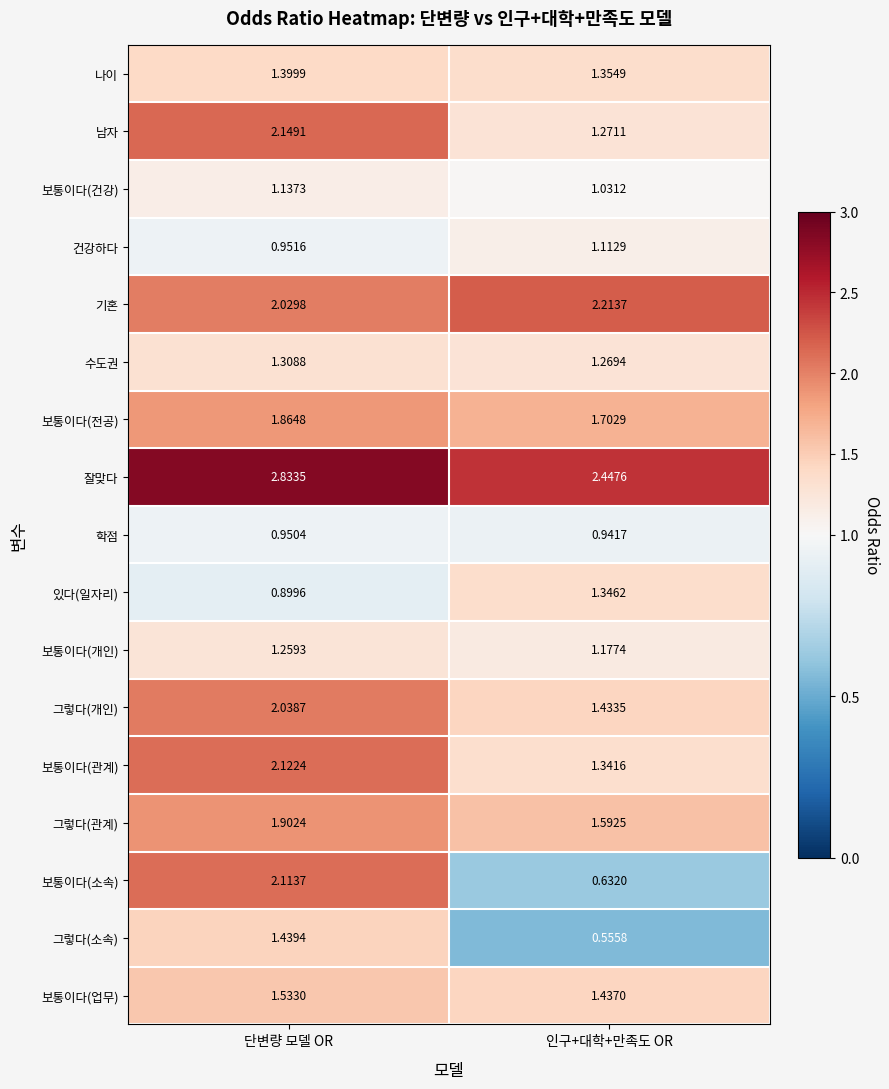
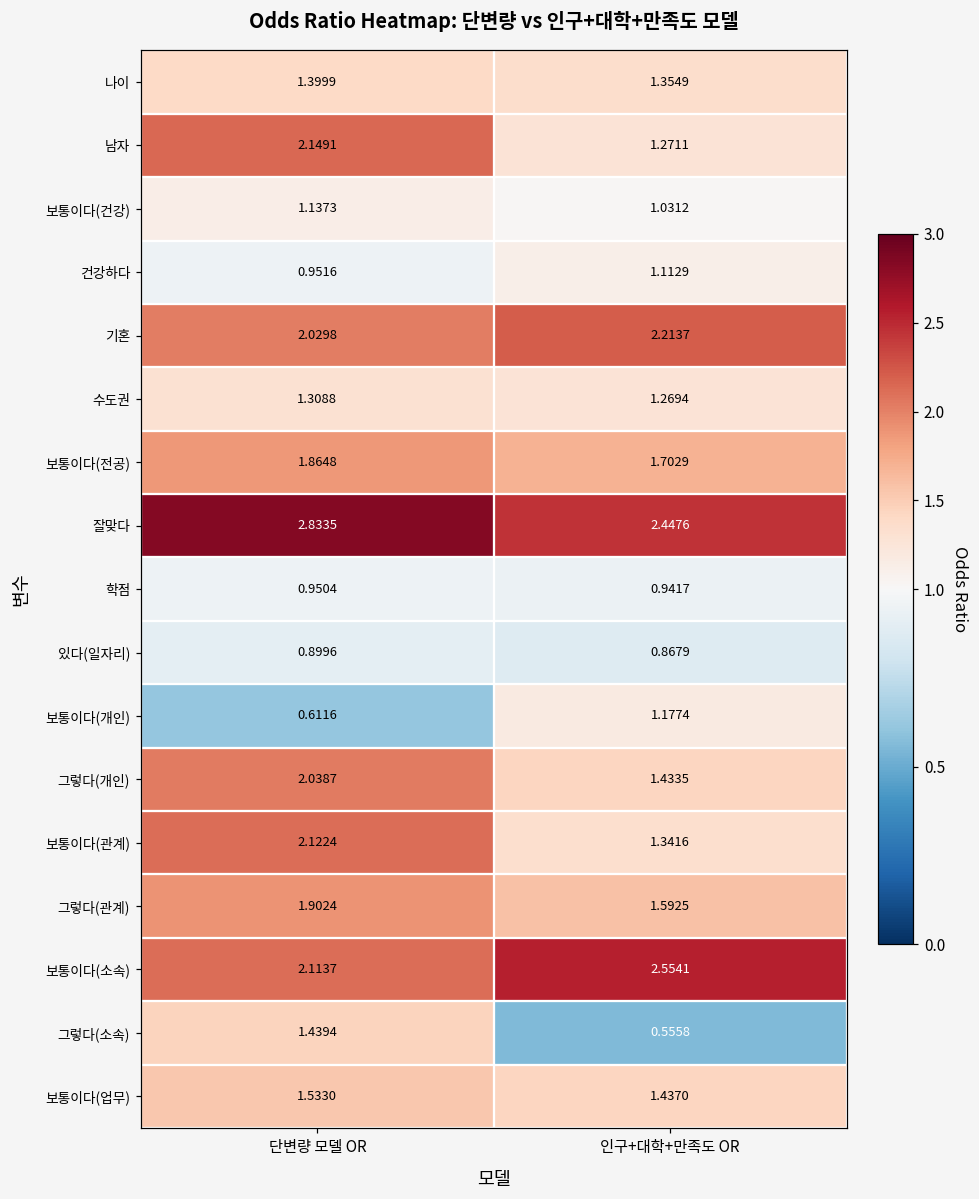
있다(일자리), 인구+대학+만족도 OR: 1.3462 -> 0.8679
보통이다(개인), 단변량 모델 OR: 1.2593 -> 0.6116
보통이다(소속), 인구+대학+만족도 OR: 0.6320 -> 2.5541
